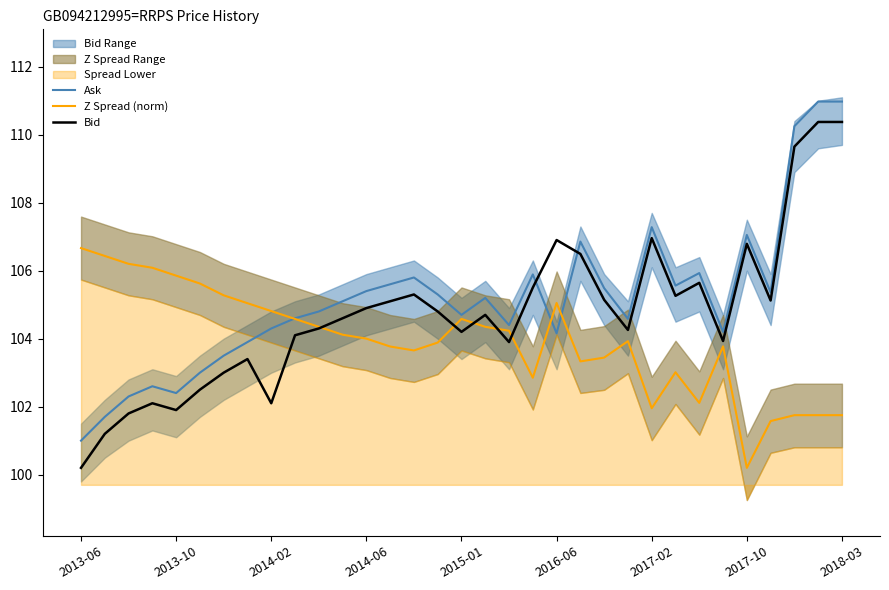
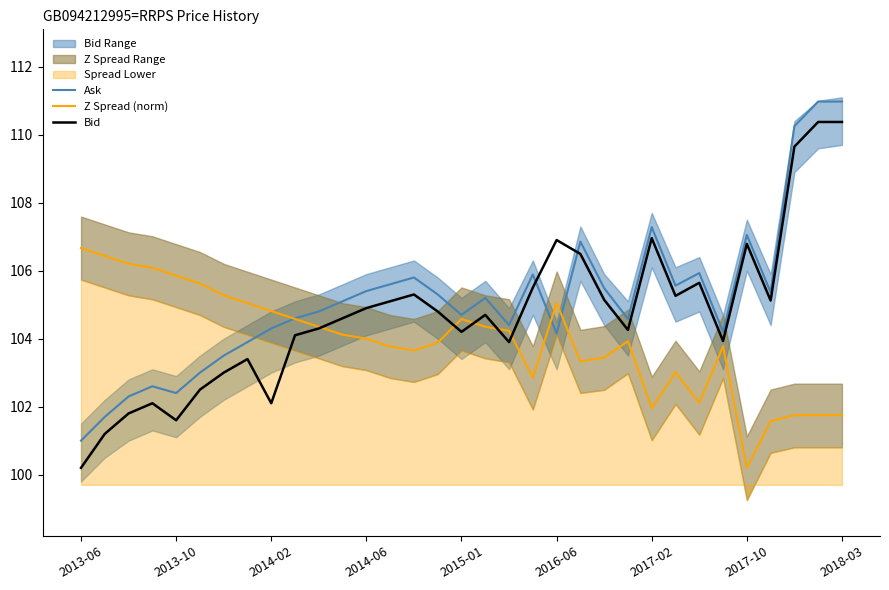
Bid, 2013-10: 101.9 -> 101.6
